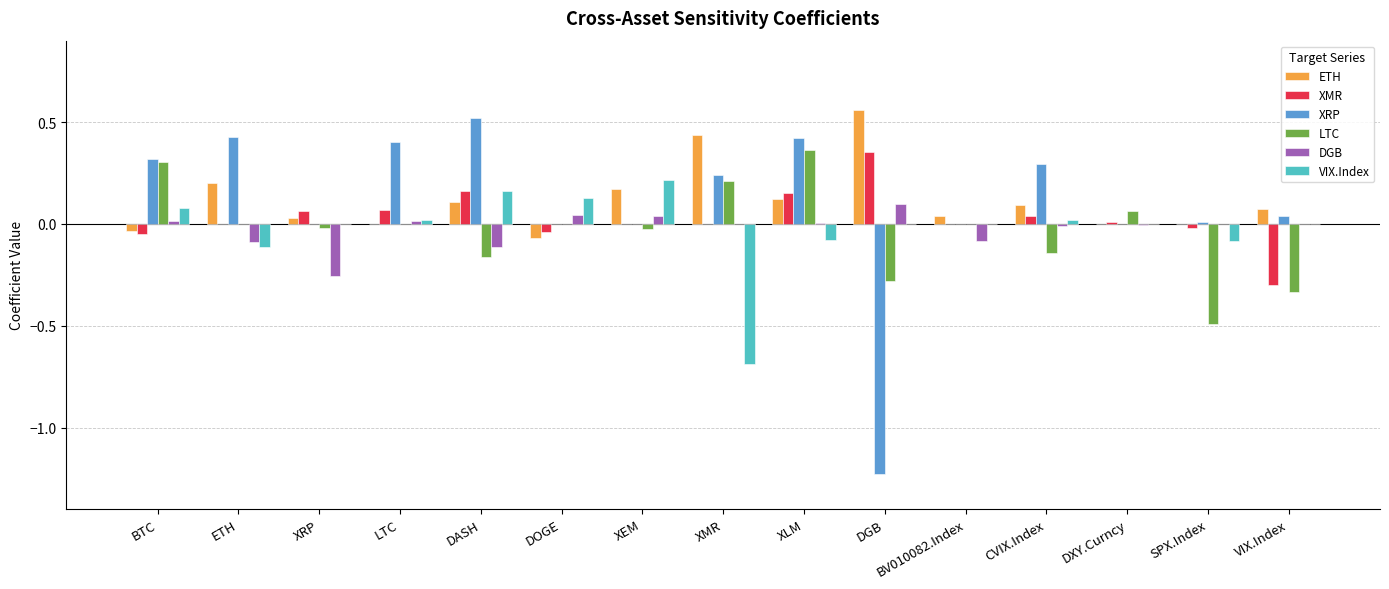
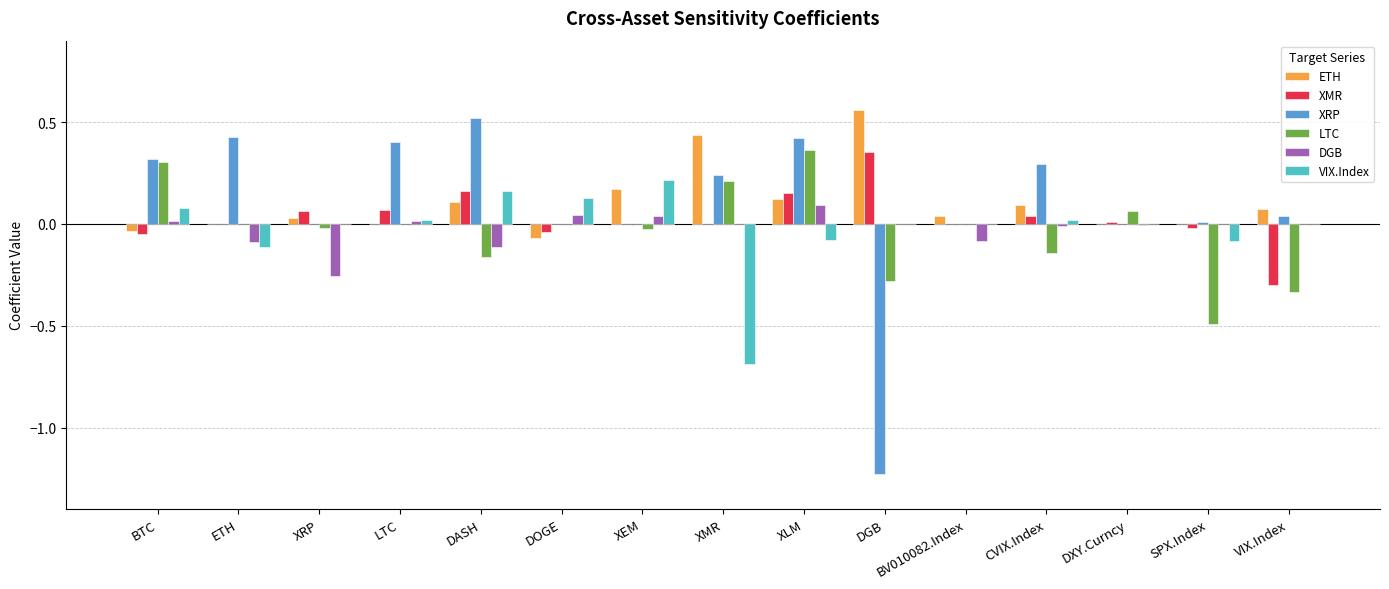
ETH, ETH: 0.2 -> 0.0
DGB, XLM: 0.01 -> 0.09
DGB, DGB: 0.1 -> 0.0
